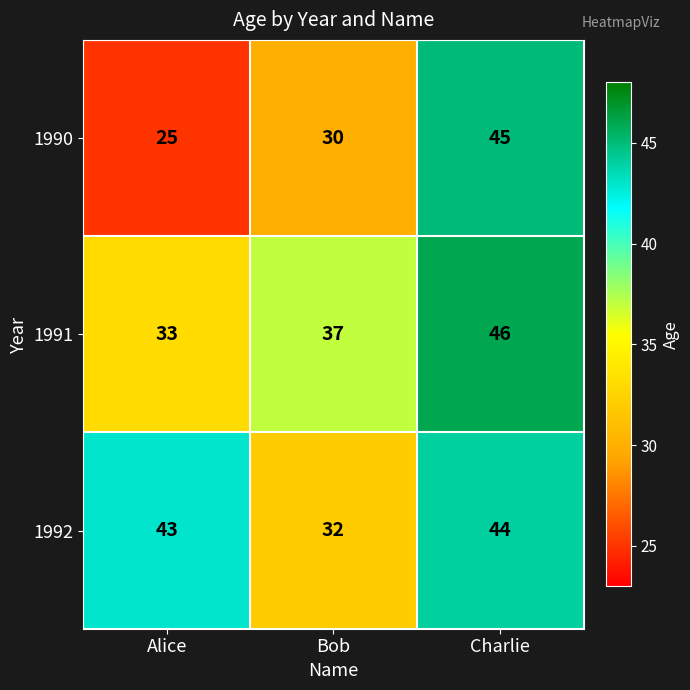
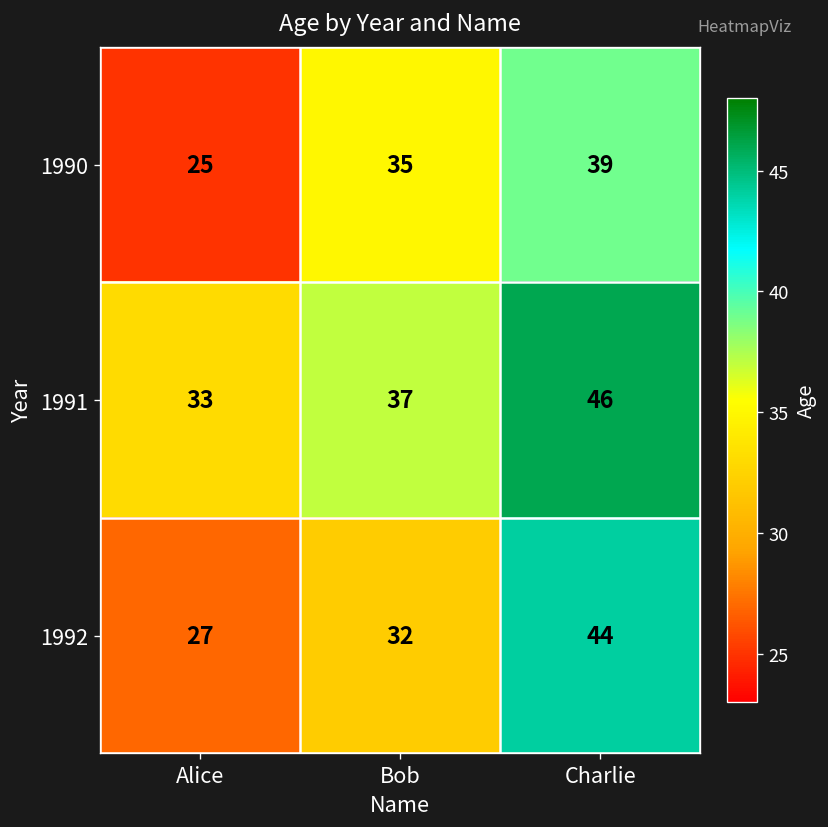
1990, Bob: 30 -> 35
1990, Charlie: 45 -> 39
1992, Alice: 43 -> 27
